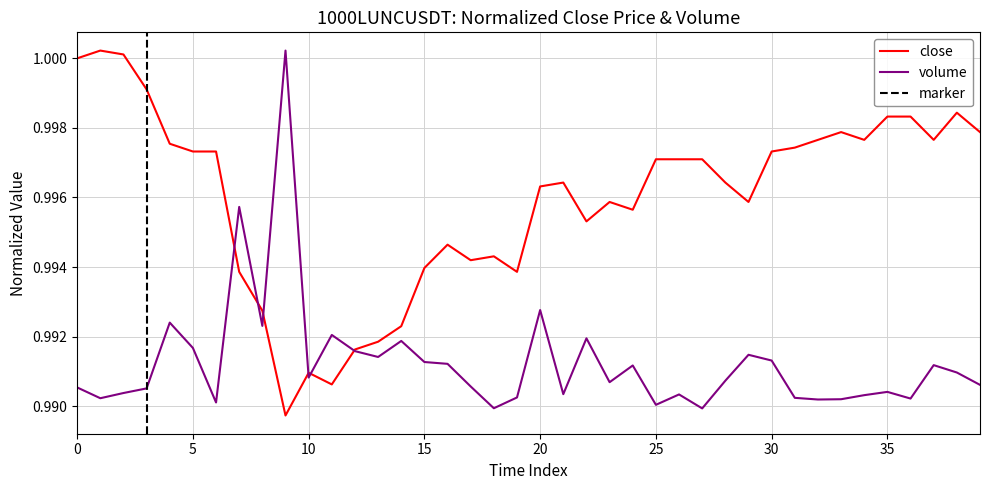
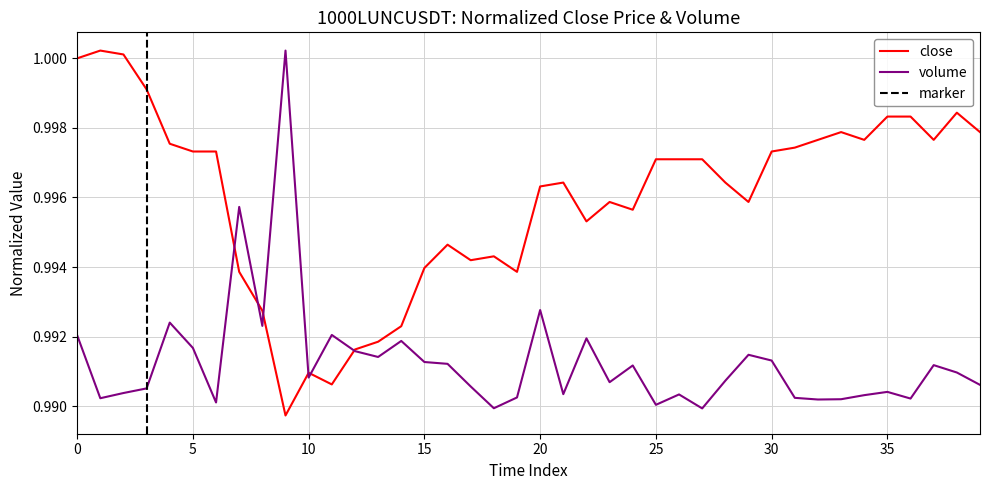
volume, 0: 0.9905 -> 0.9920
